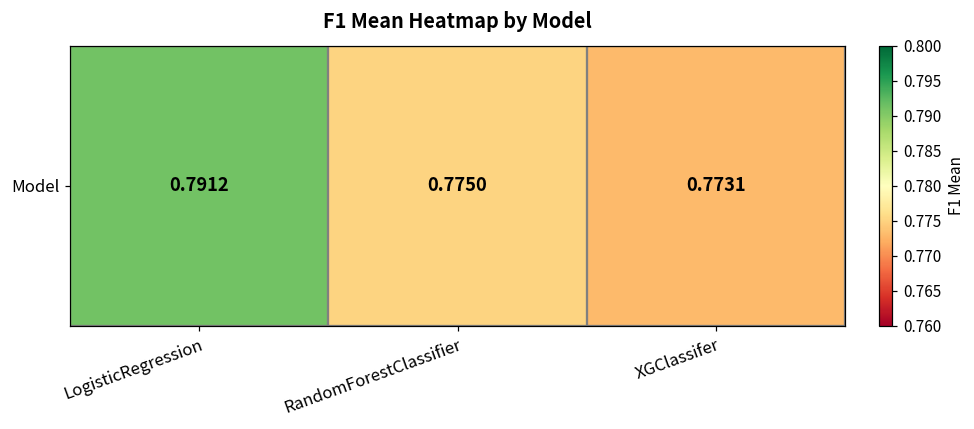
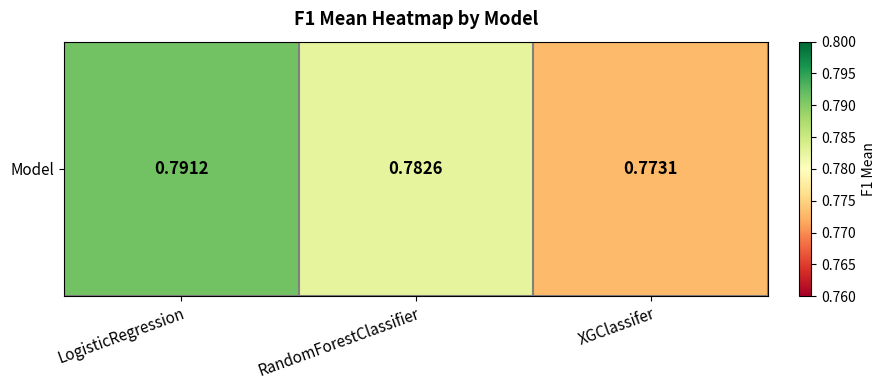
Model, RandomForestClassifier: 0.7750 -> 0.7826
